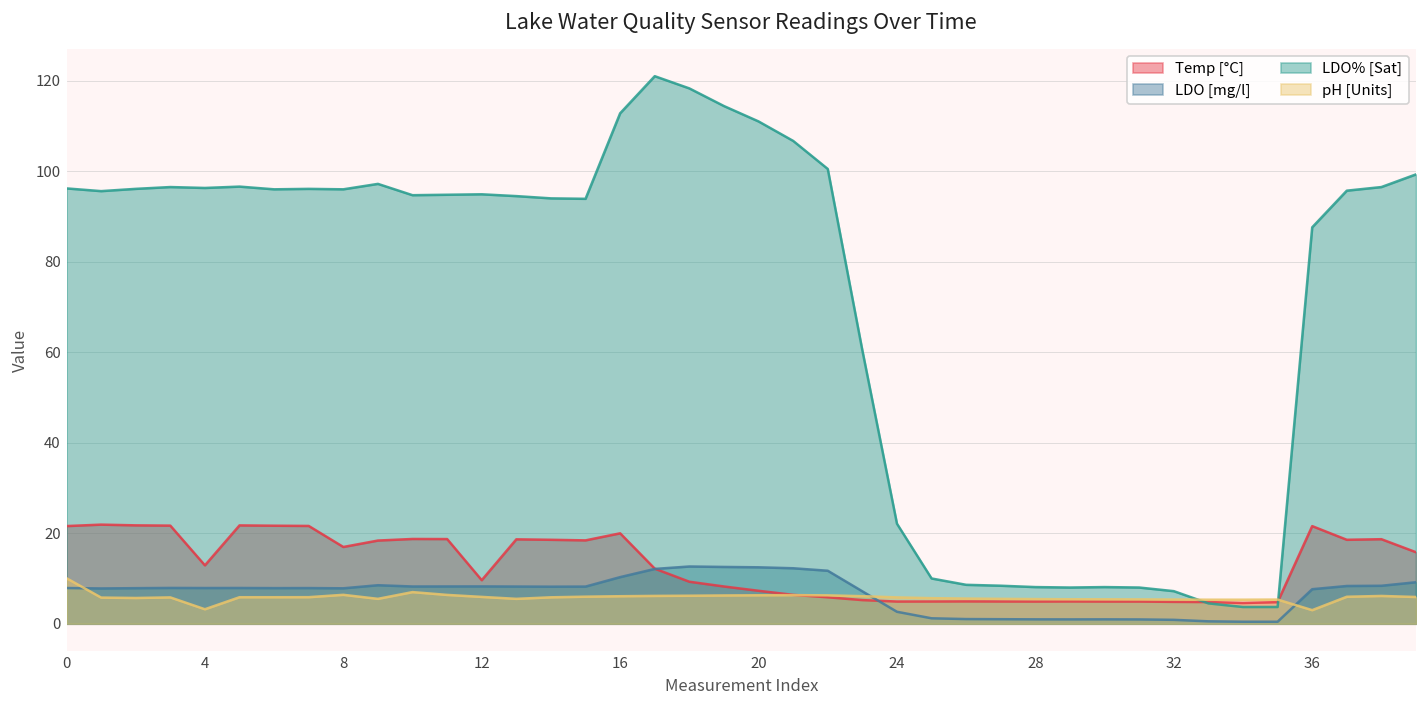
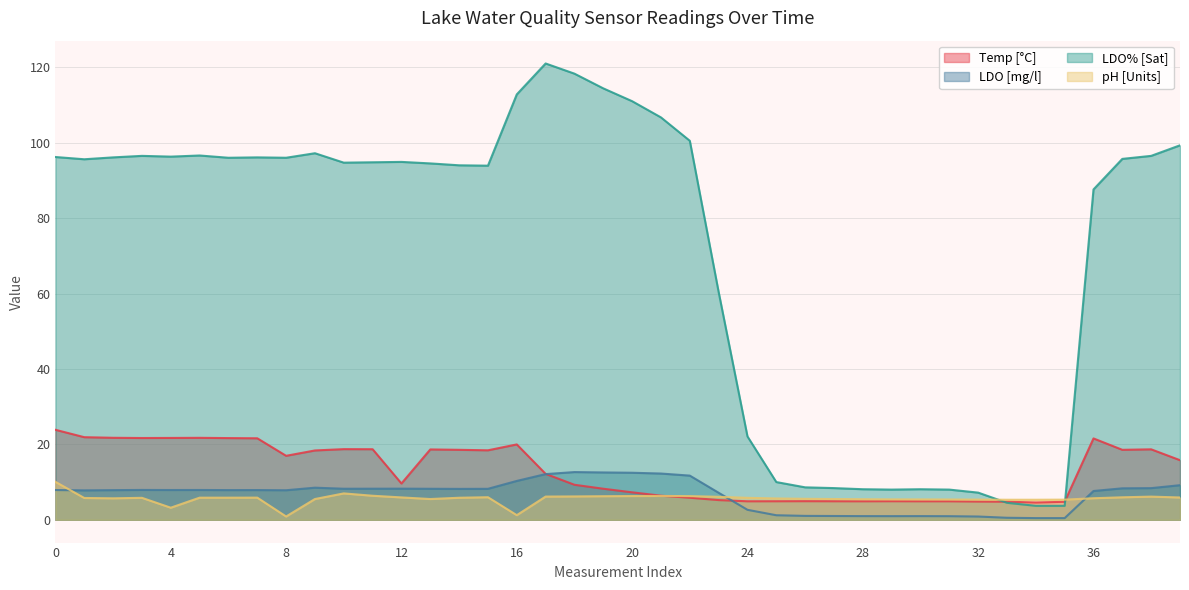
Temp [°C], 0: 22 -> 24
Temp [°C], 4: 13 -> 22
pH [Units], 8: 6 -> 1
pH [Units], 16: 6 -> 1
pH [Units], 36: 3 -> 6
